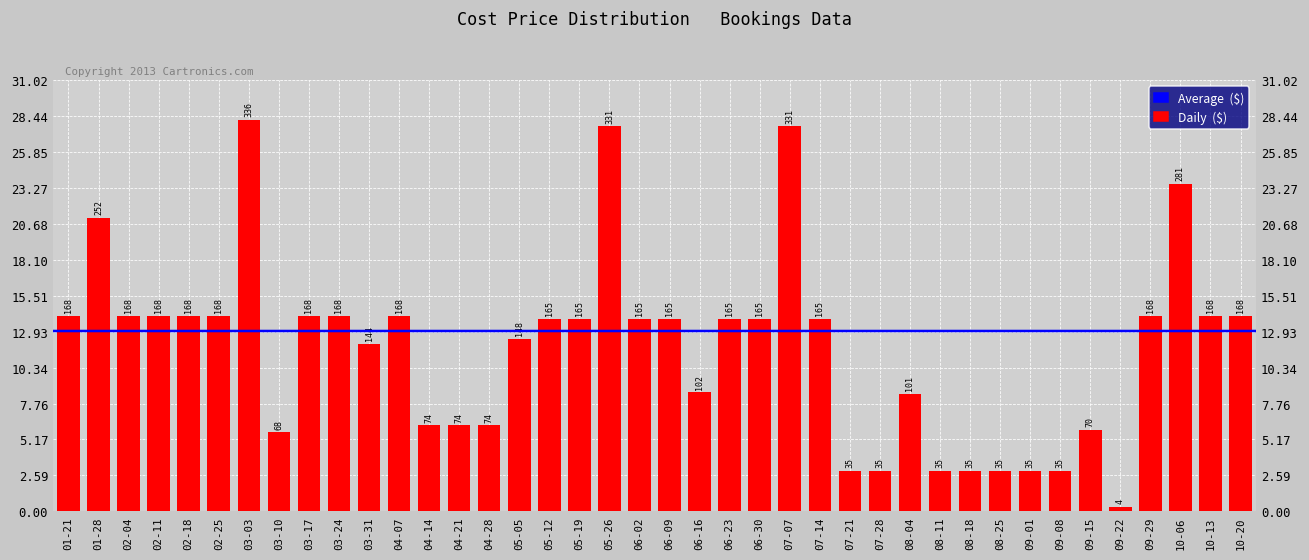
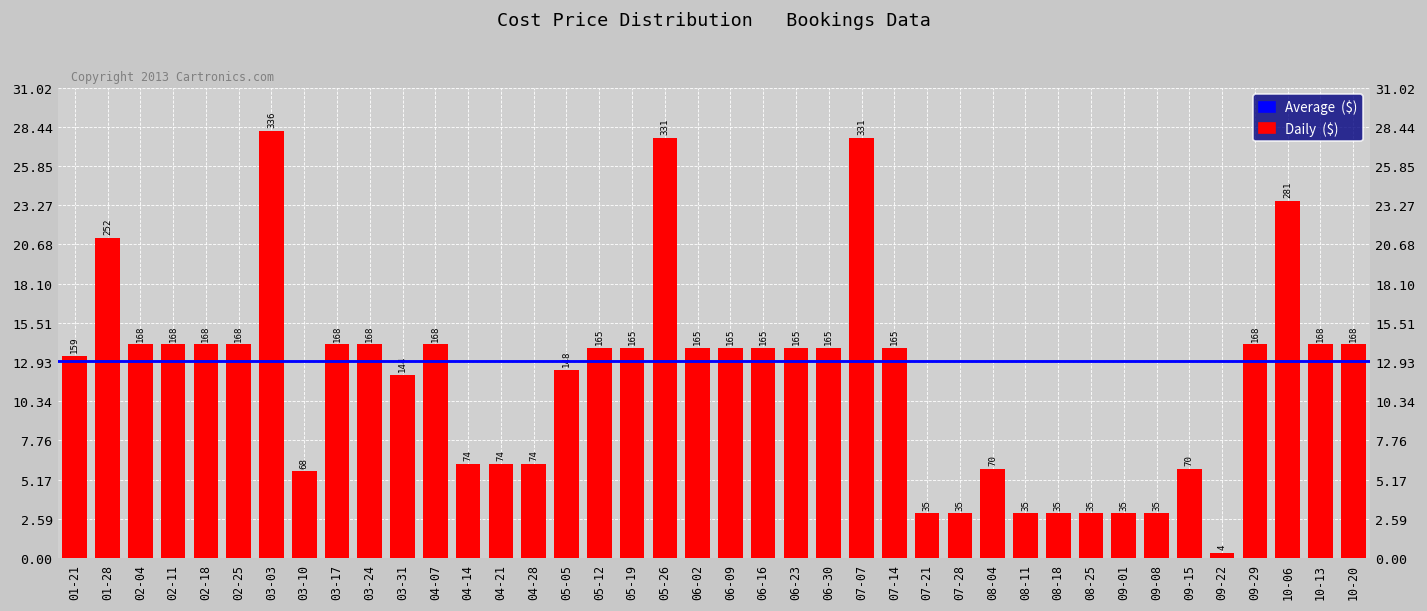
01-21: 168 -> 159
06-16: 102 -> 165
08-04: 101 -> 70
